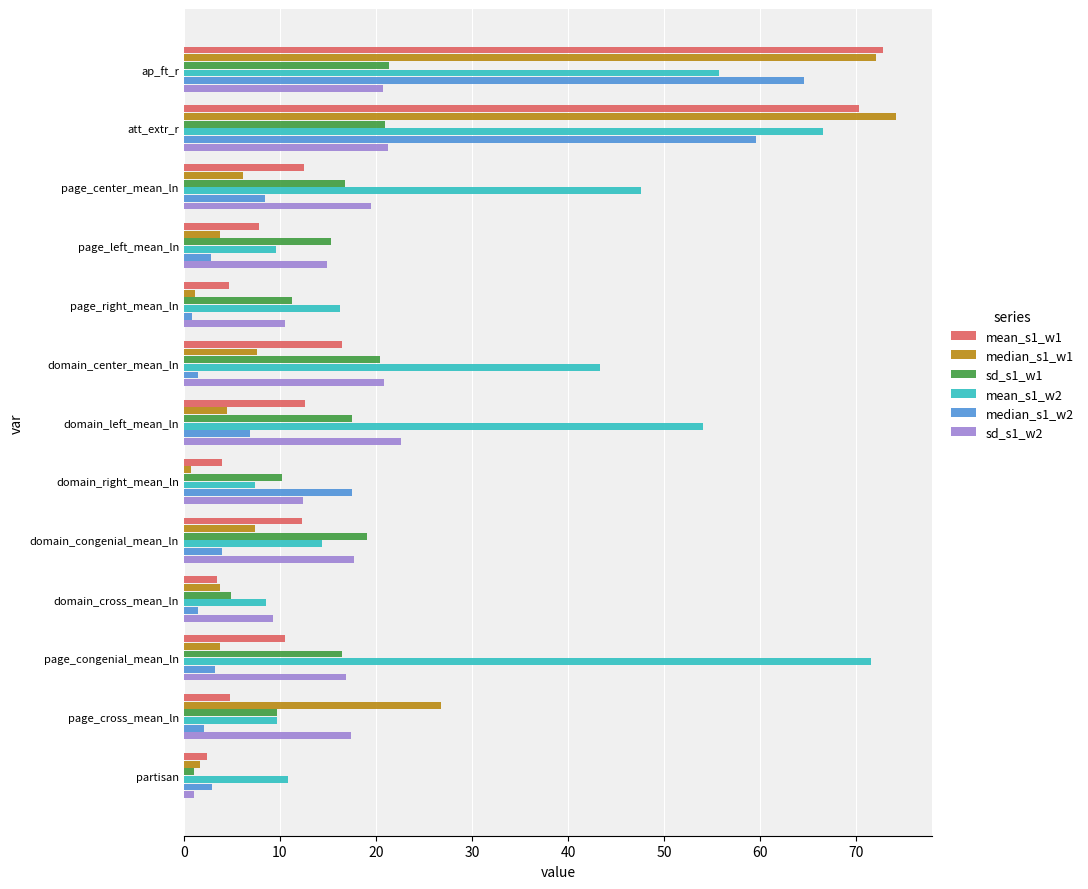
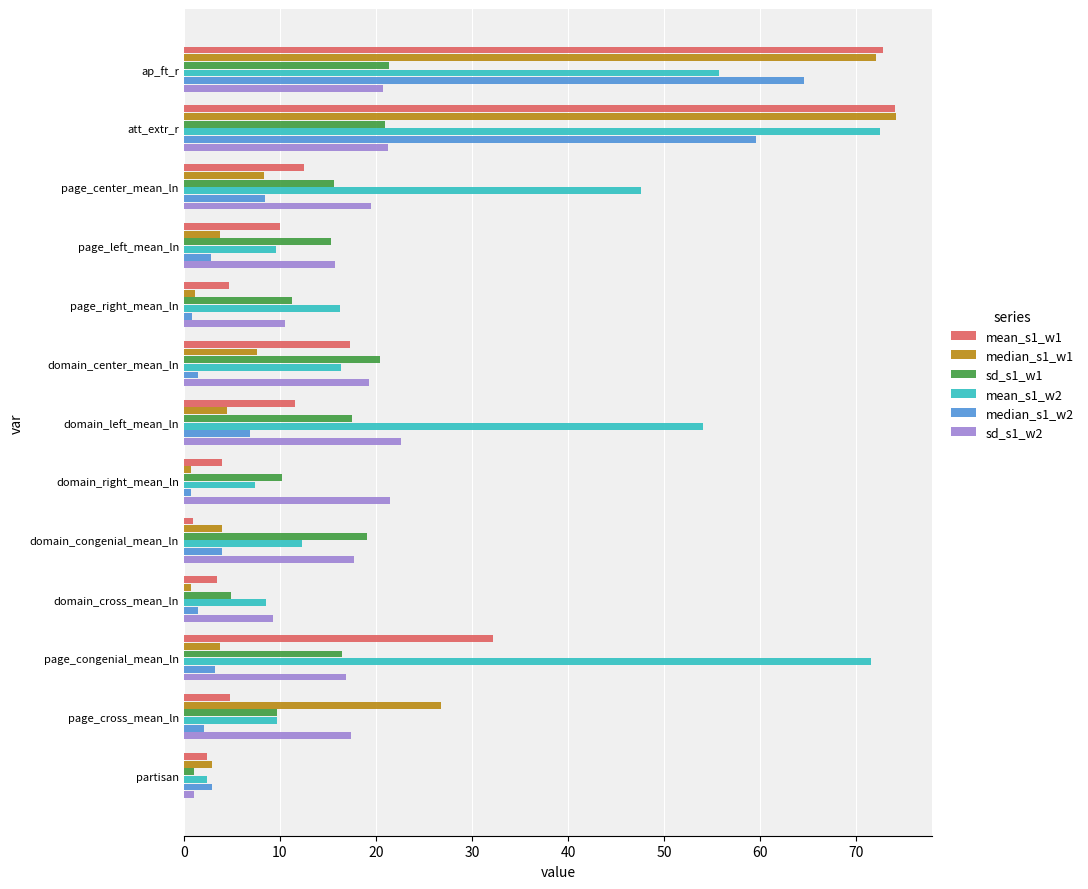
mean_s1_w1, att_extr_r: 70 -> 74
mean_s1_w2, att_extr_r: 67 -> 73
median_s1_w1, page_center_mean_ln: 6 -> 8
sd_s1_w1, page_center_mean_ln: 17 -> 16
mean_s1_w1, page_left_mean_ln: 8 -> 10
sd_s1_w2, page_left_mean_ln: 15 -> 16
mean_s1_w1, domain_center_mean_ln: 16 -> 17
mean_s1_w2, domain_center_mean_ln: 43 -> 16
sd_s1_w2, domain_center_mean_ln: 21 -> 19
mean_s1_w1, domain_left_mean_ln: 13 -> 12
median_s1_w2, domain_right_mean_ln: 18 -> 1
sd_s1_w2, domain_right_mean_ln: 12 -> 22
mean_s1_w1, domain_congenial_mean_ln: 12 -> 1
median_s1_w1, domain_congenial_mean_ln: 7 -> 4
mean_s1_w2, domain_congenial_mean_ln: 14 -> 12
median_s1_w1, domain_cross_mean_ln: 4 -> 1
mean_s1_w1, page_congenial_mean_ln: 11 -> 32
median_s1_w1, partisan: 2 -> 3
mean_s1_w2, partisan: 11 -> 2
